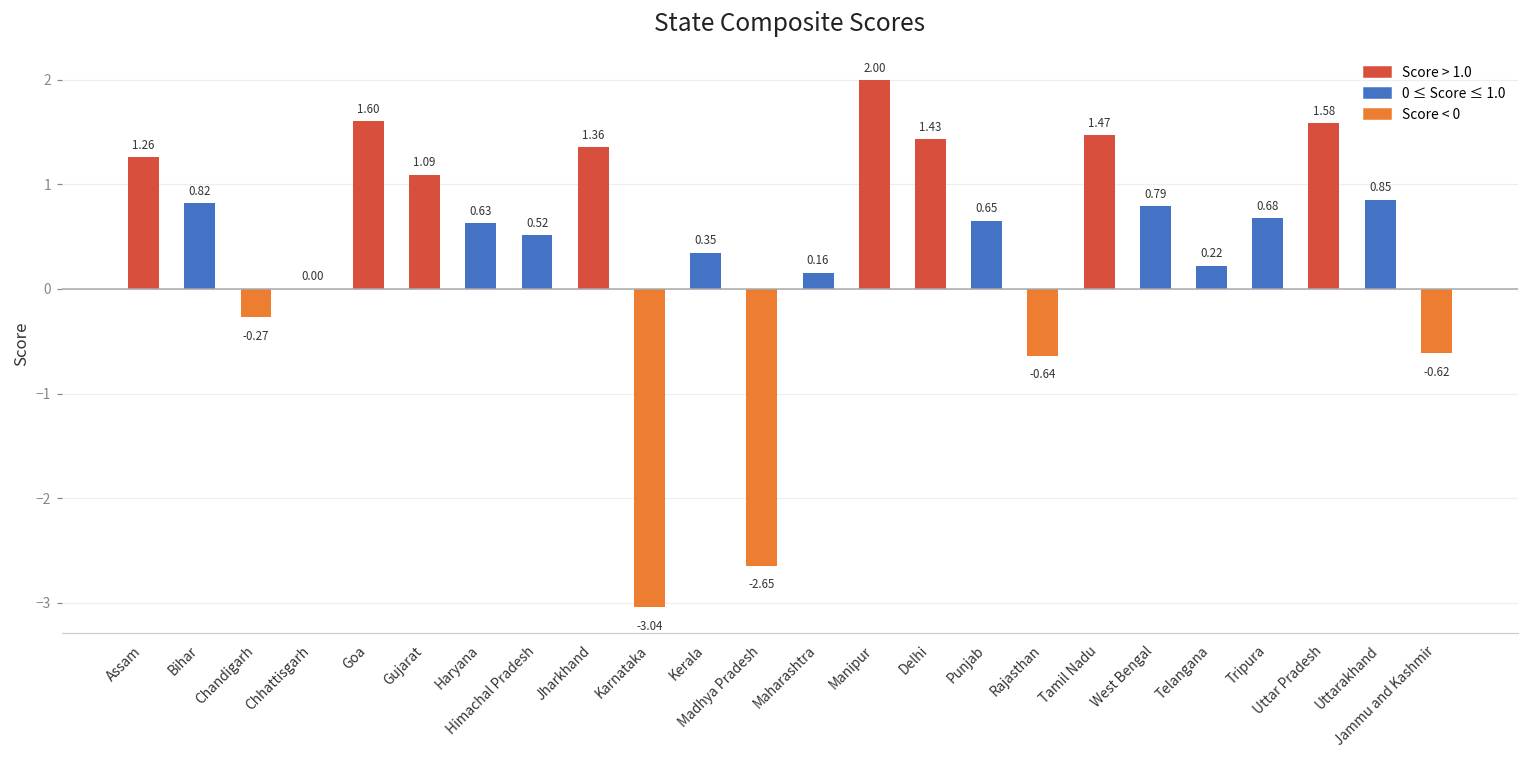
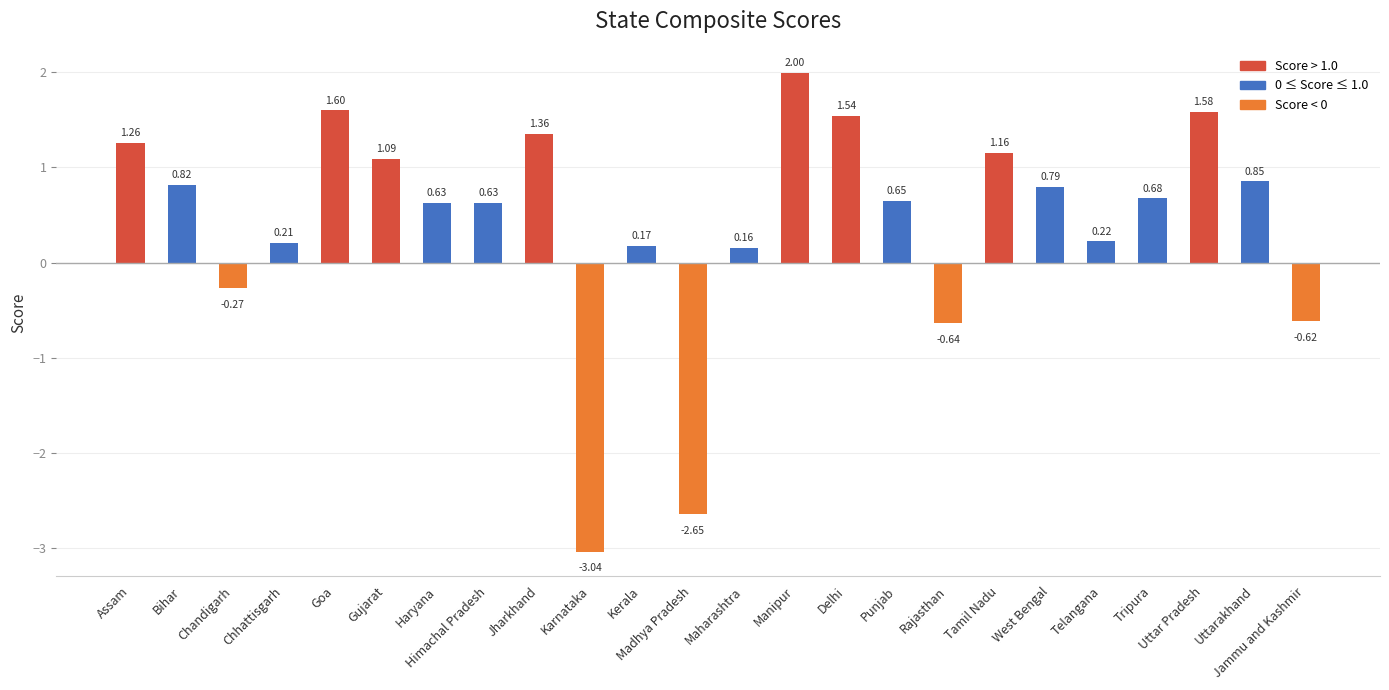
Chhattisgarh: 0.00 -> 0.21
Himachal Pradesh: 0.52 -> 0.63
Kerala: 0.35 -> 0.17
Delhi: 1.43 -> 1.54
Tamil Nadu: 1.47 -> 1.16
